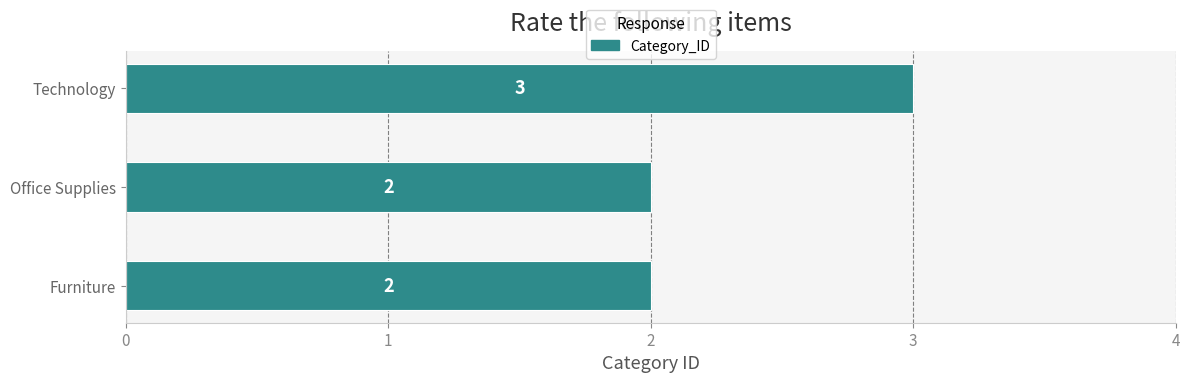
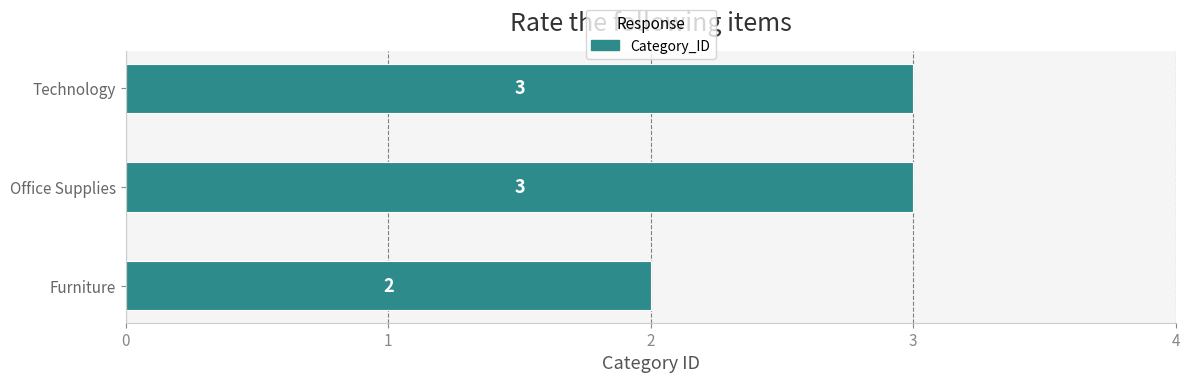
Office Supplies: 2 -> 3
